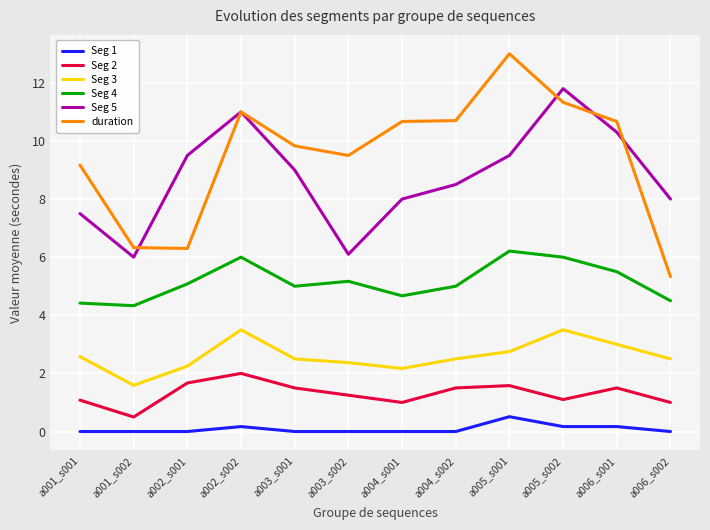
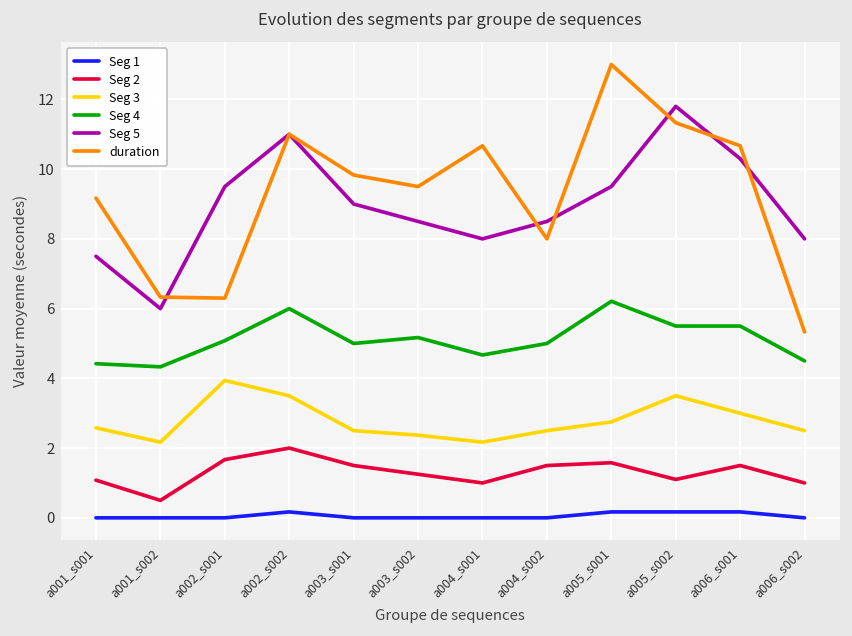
Seg 3, a001_s002: 1.6 -> 2.2
Seg 3, a002_s001: 2.3 -> 3.9
Seg 5, a003_s002: 6.1 -> 8.5
duration, a004_s002: 10.7 -> 8.0
Seg 1, a005_s001: 0.5 -> 0.2
Seg 4, a005_s002: 6.0 -> 5.5
